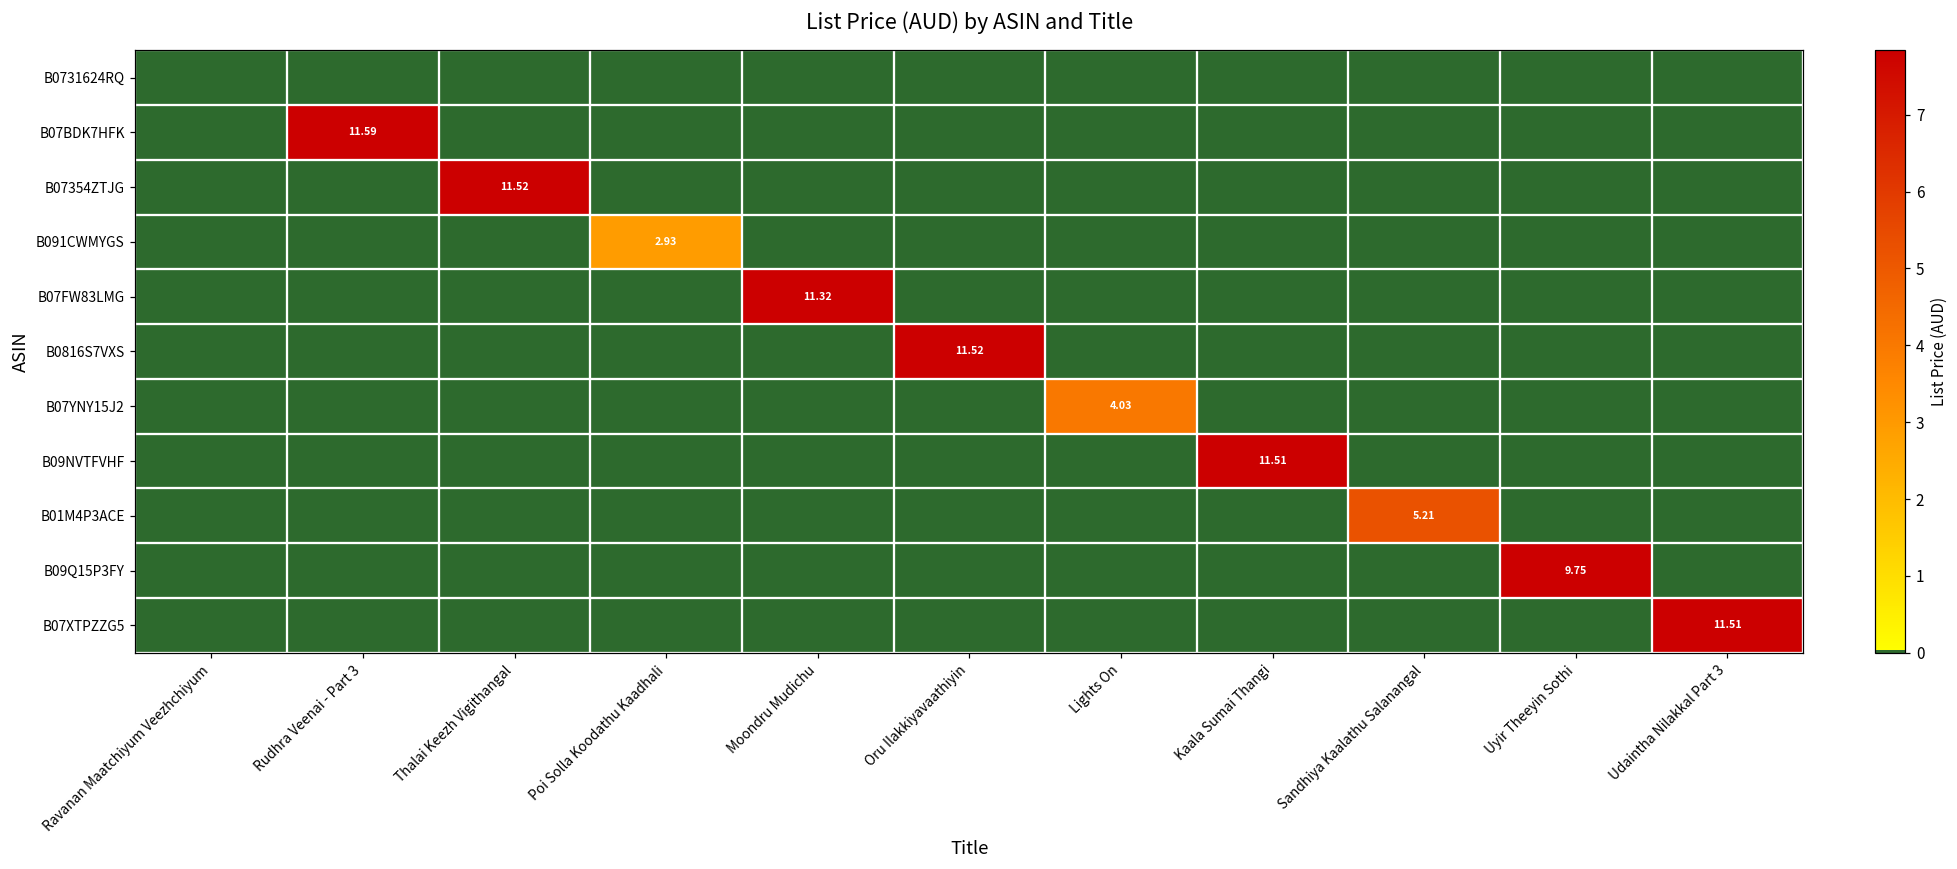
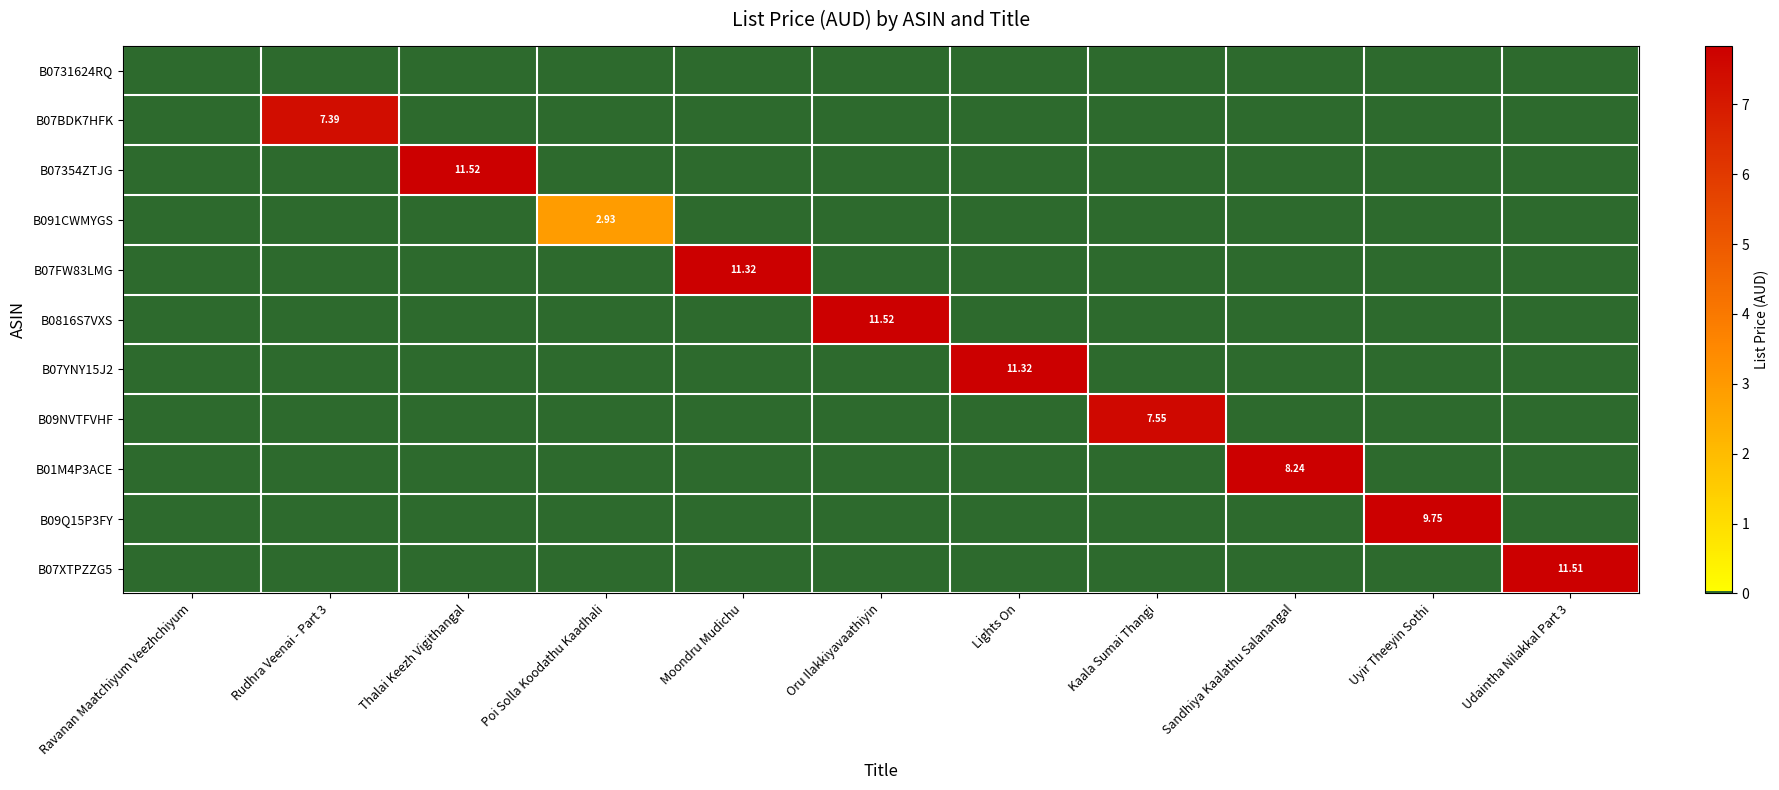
B07BDK7HFK, Rudhra Veenai - Part 3: 11.59 -> 7.39
B07YNY15J2, Lights On: 4.03 -> 11.32
B09NVTFVHF, Kaala Sumai Thangi: 11.51 -> 7.55
B01M4P3ACE, Sandhiya Kaalathu Salanangal: 5.21 -> 8.24
